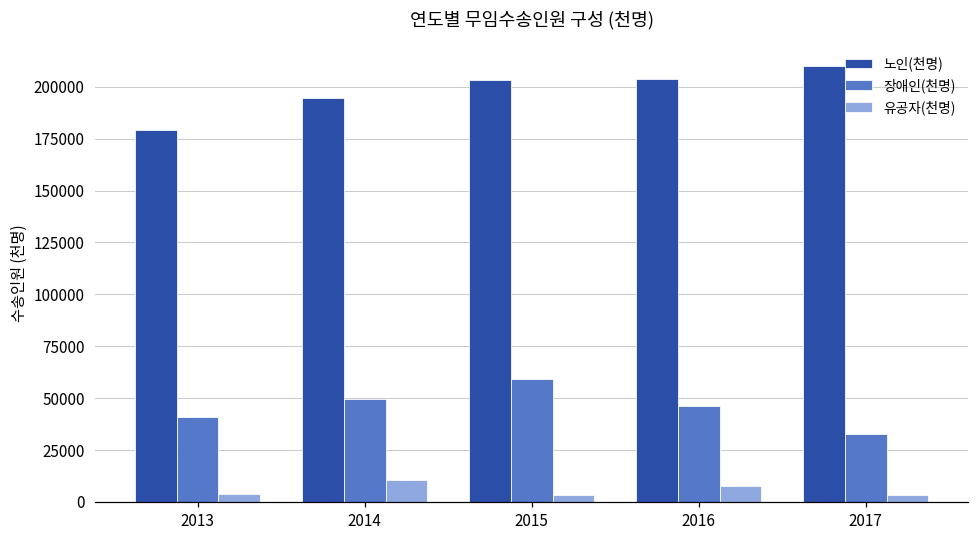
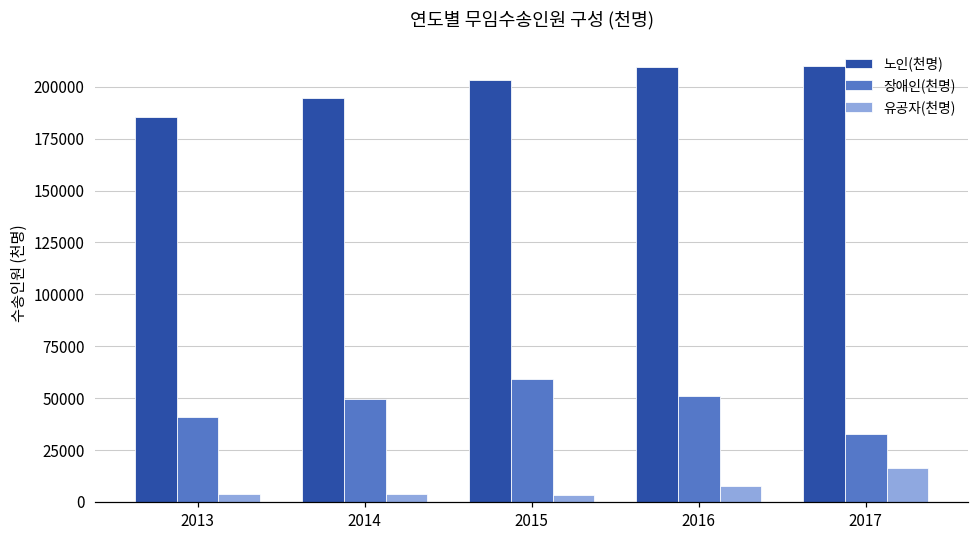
노인(천명), 2013: 179000 -> 185000
유공자(천명), 2014: 11000 -> 4000
노인(천명), 2016: 204000 -> 210000
장애인(천명), 2016: 46000 -> 51000
유공자(천명), 2017: 3000 -> 16000
